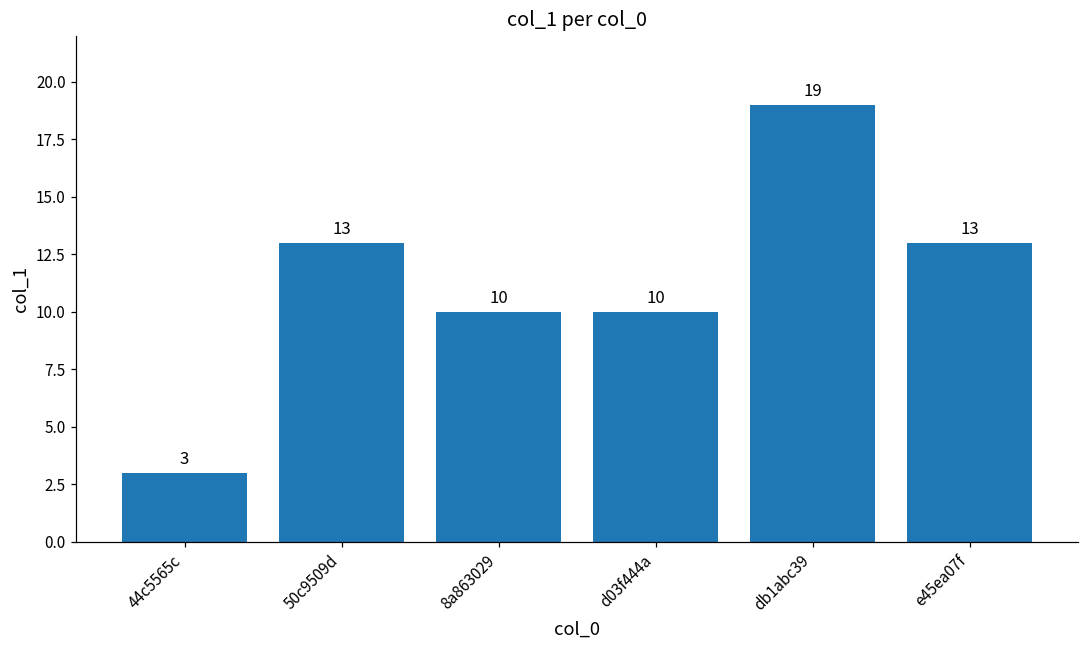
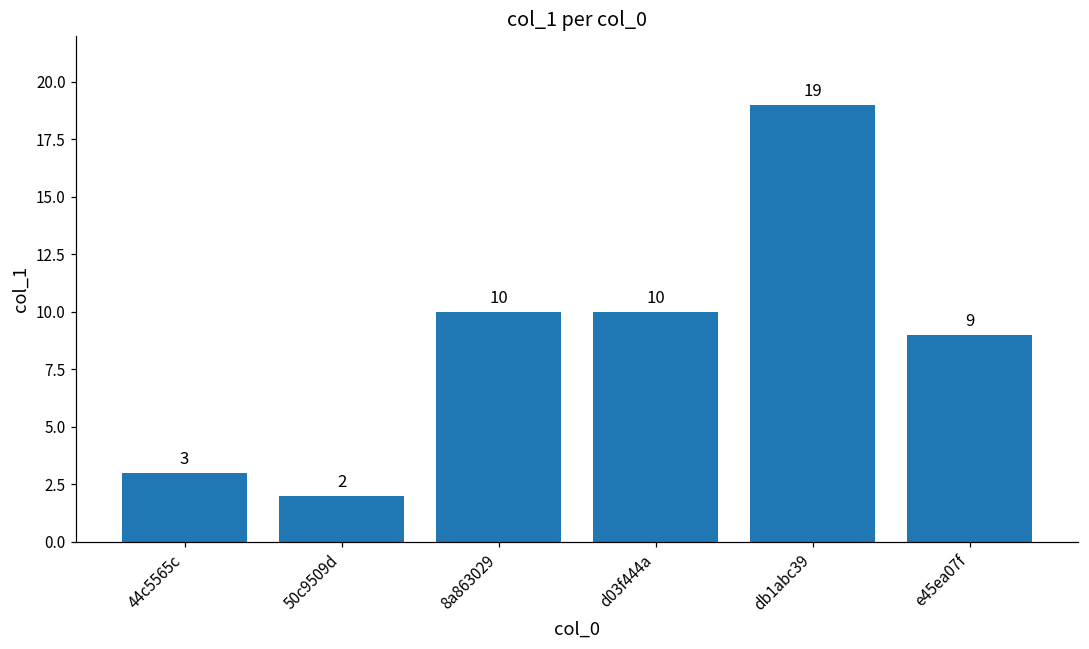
50c9509d: 13 -> 2
e45ea07f: 13 -> 9
